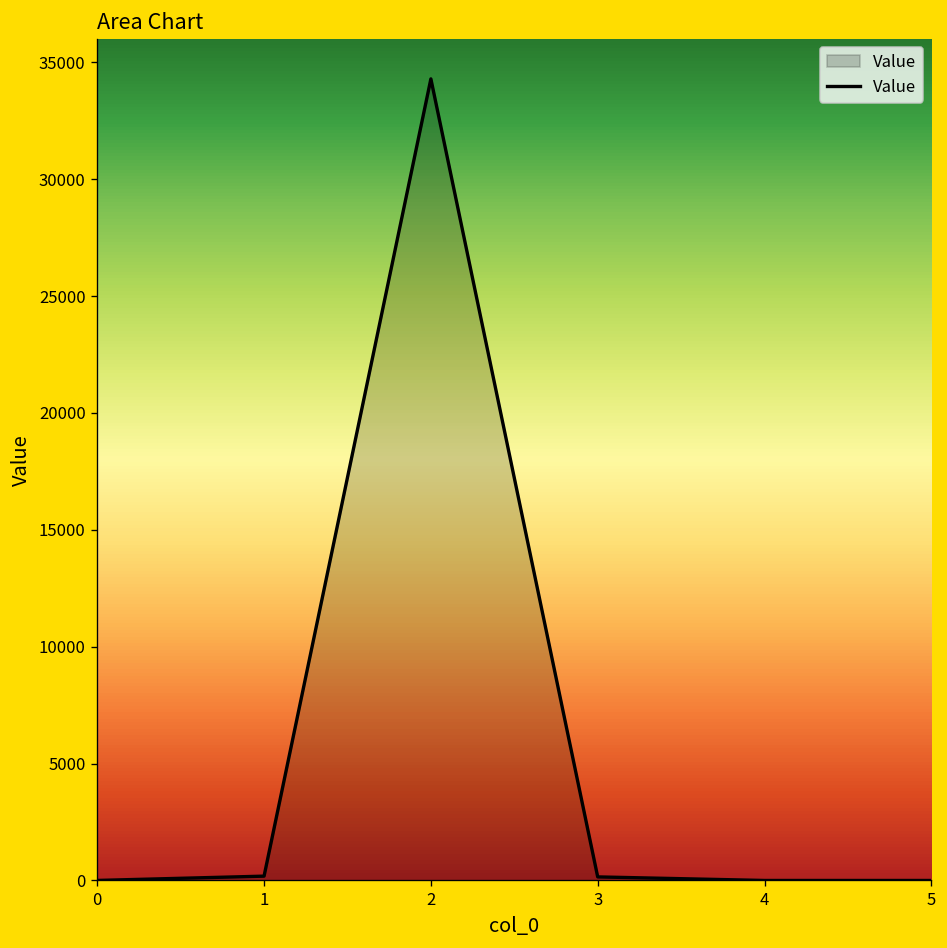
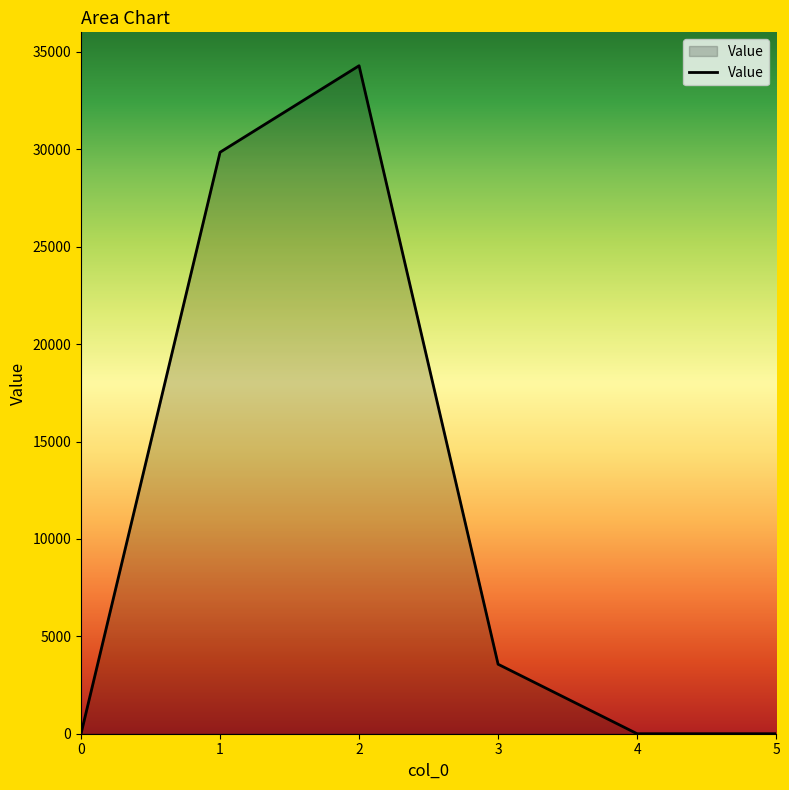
1: 200 -> 29900
3: 200 -> 3600
